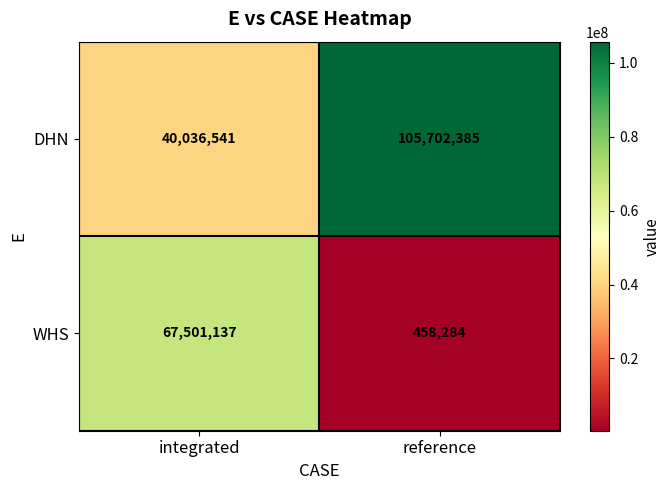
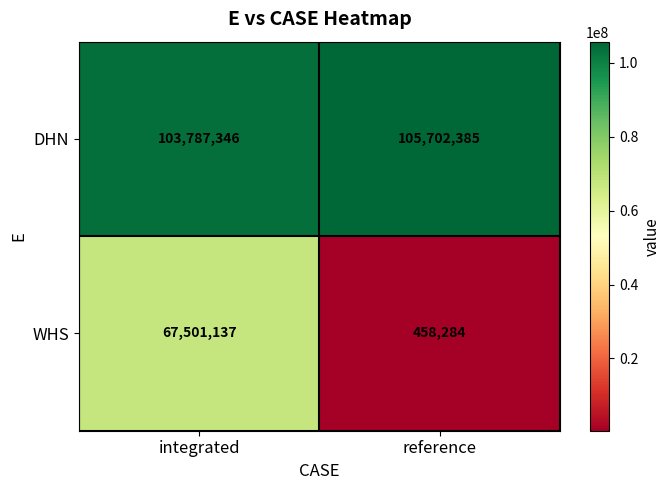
DHN, integrated: 40,036,541 -> 103,787,346
